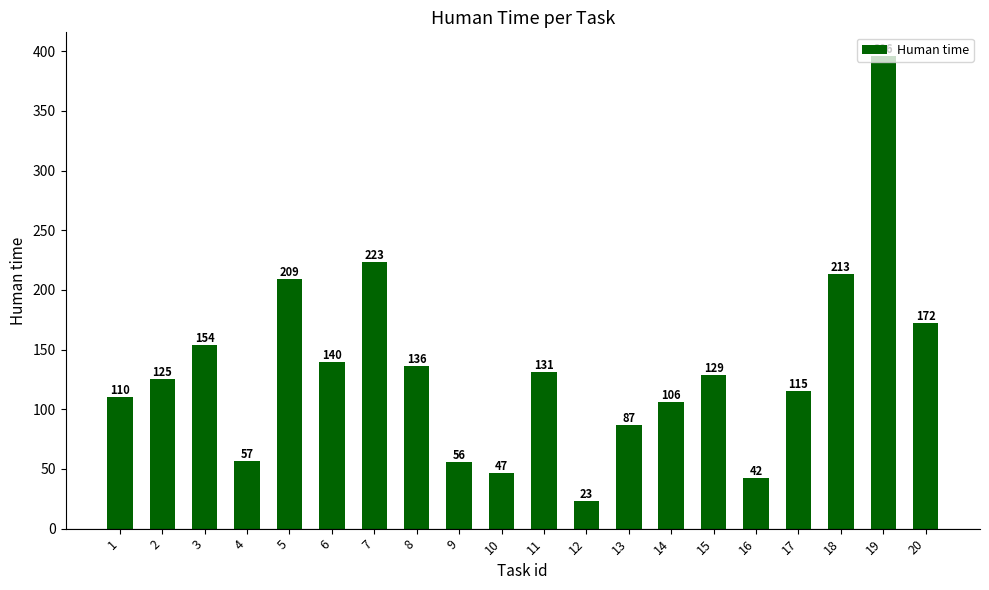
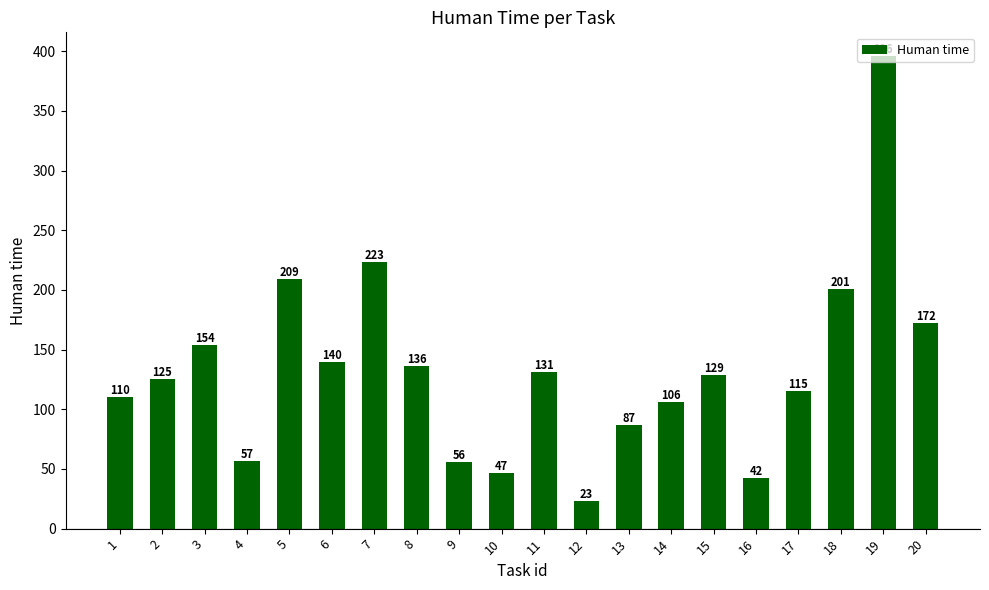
18: 213 -> 201
